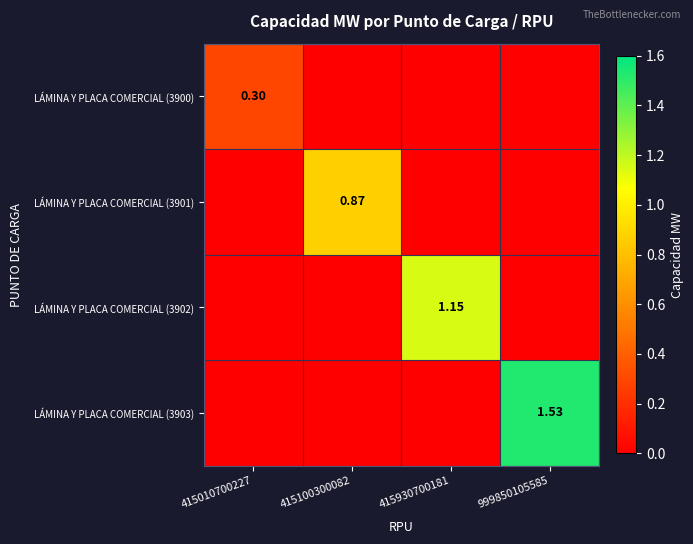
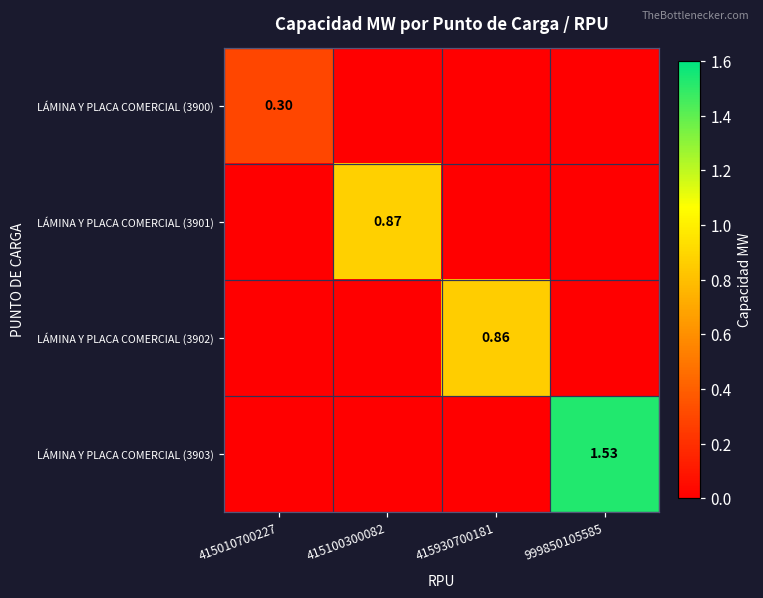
LÁMINA Y PLACA COMERCIAL (3902), 415930700181: 1.15 -> 0.86
